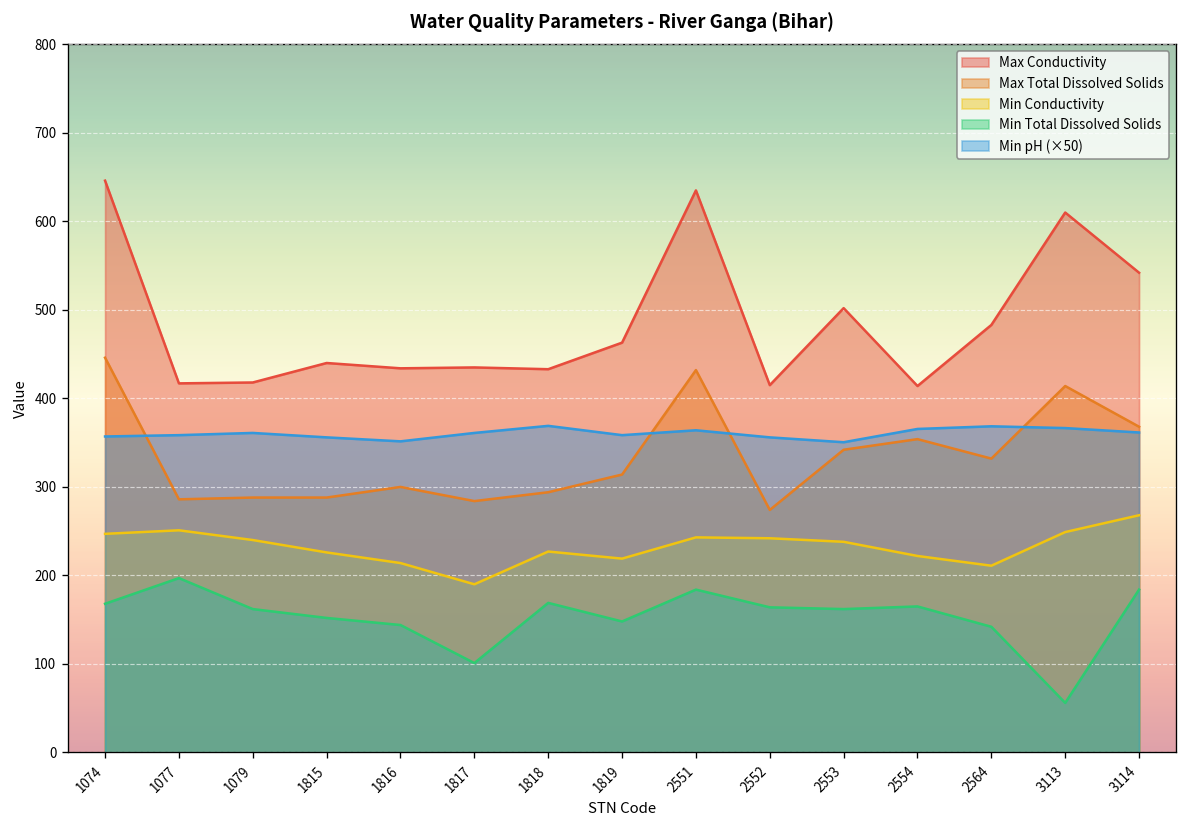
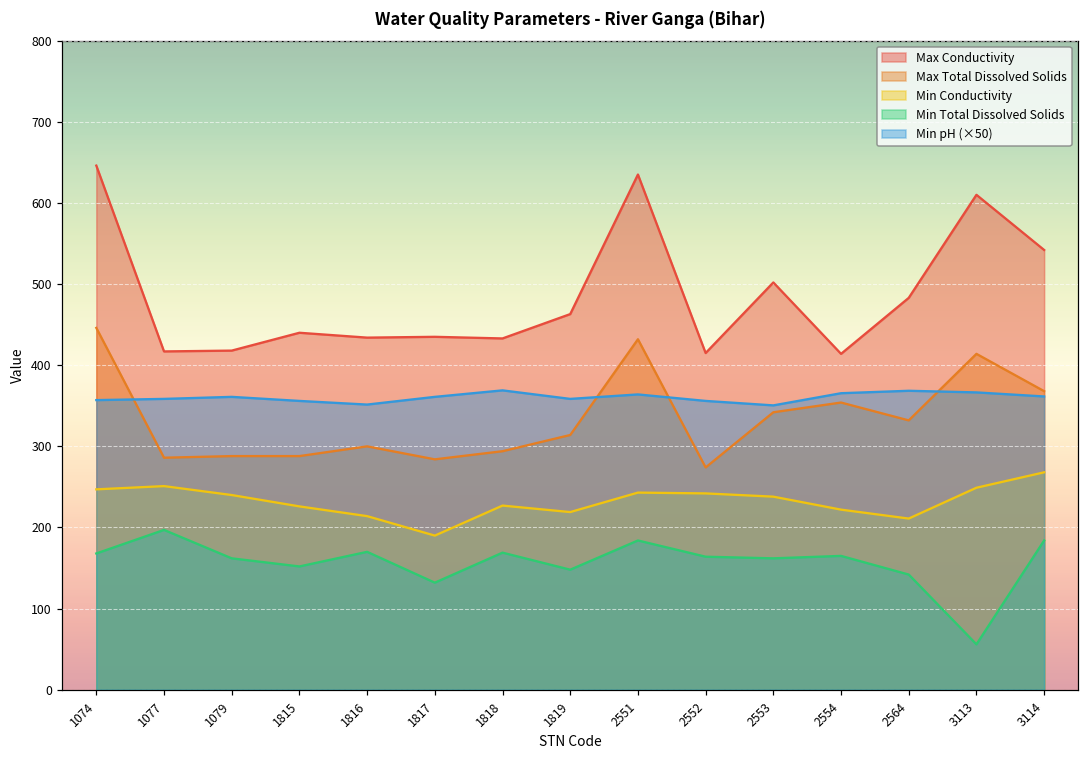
Min Total Dissolved Solids, 1816: 140 -> 170
Min Total Dissolved Solids, 1817: 100 -> 130
